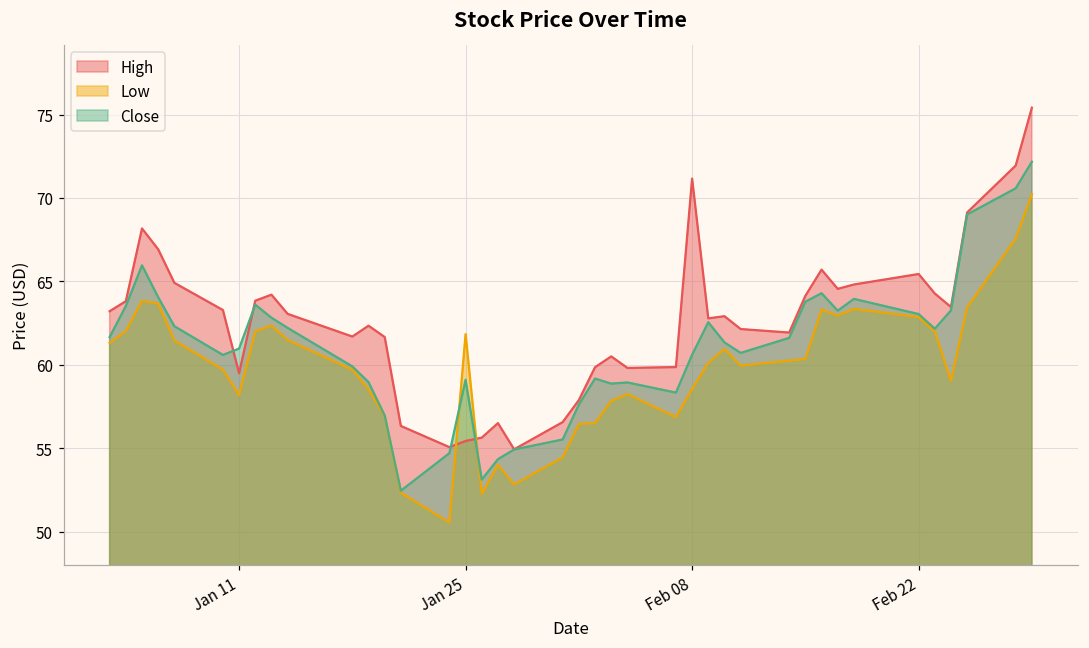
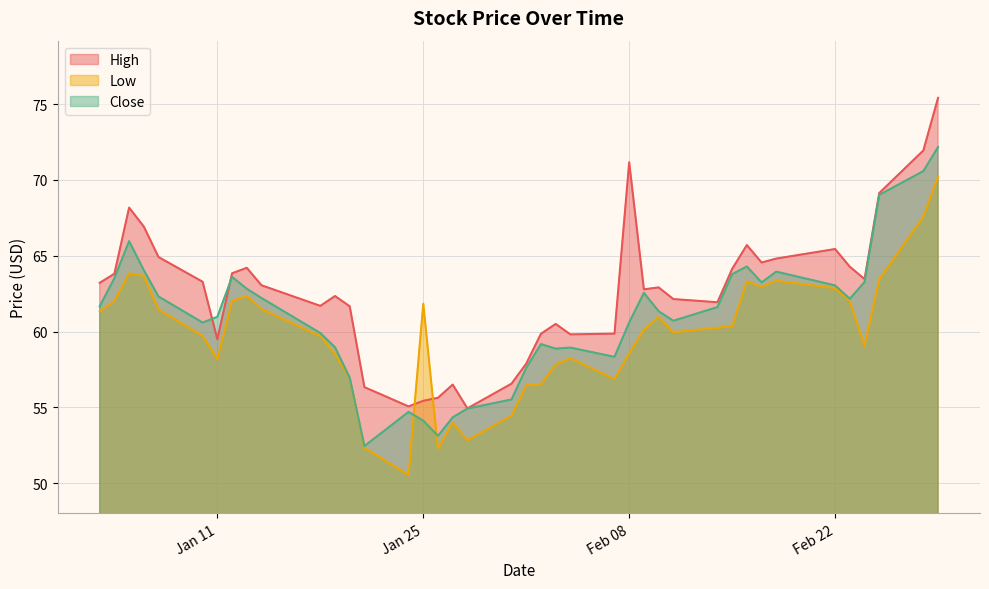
Close, Jan 25: 59.1 -> 54.1
